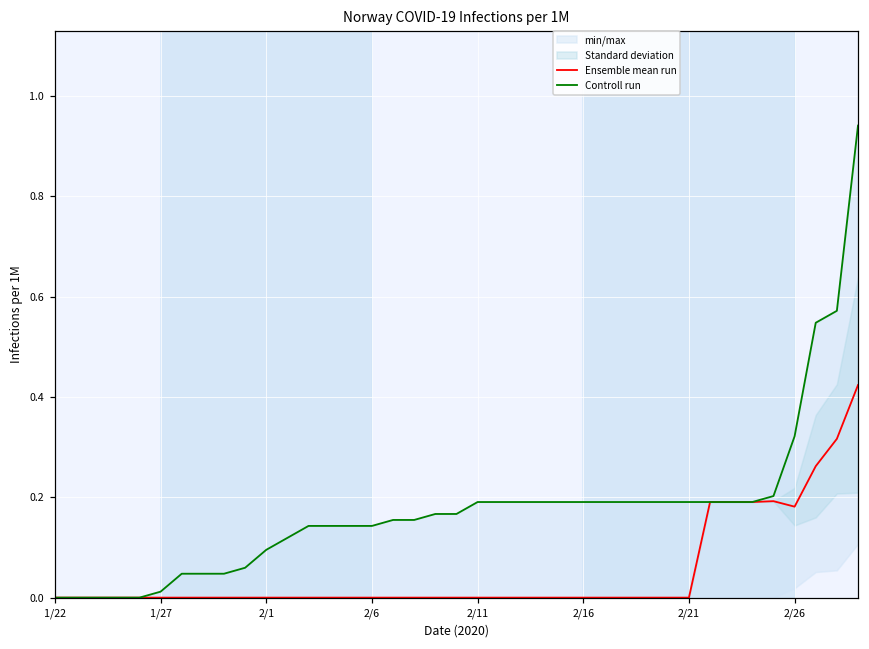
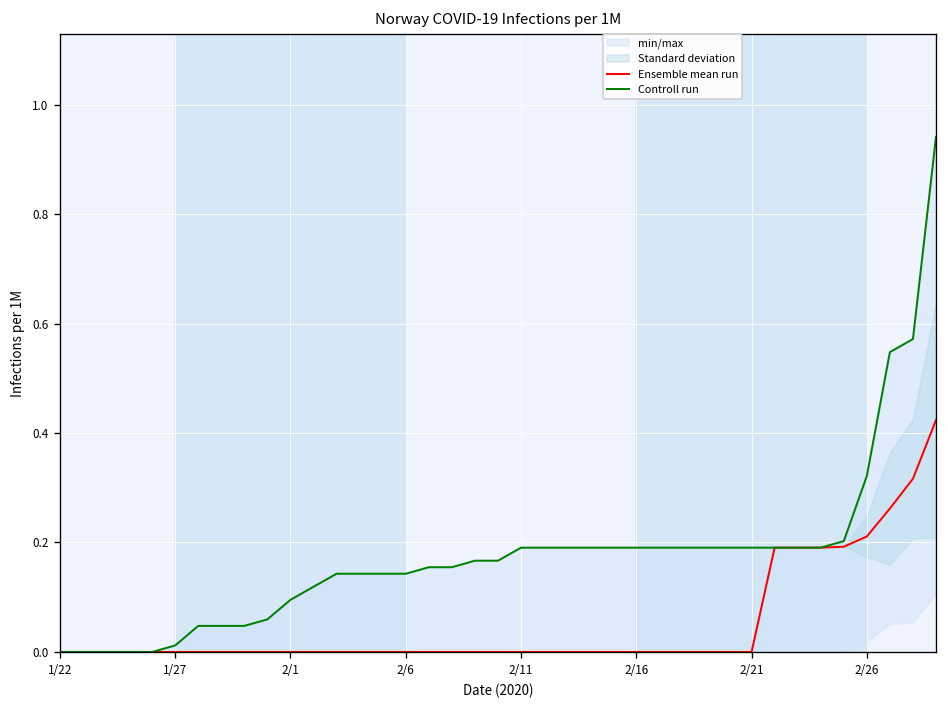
Ensemble mean run, 2/26: 0.18 -> 0.21
